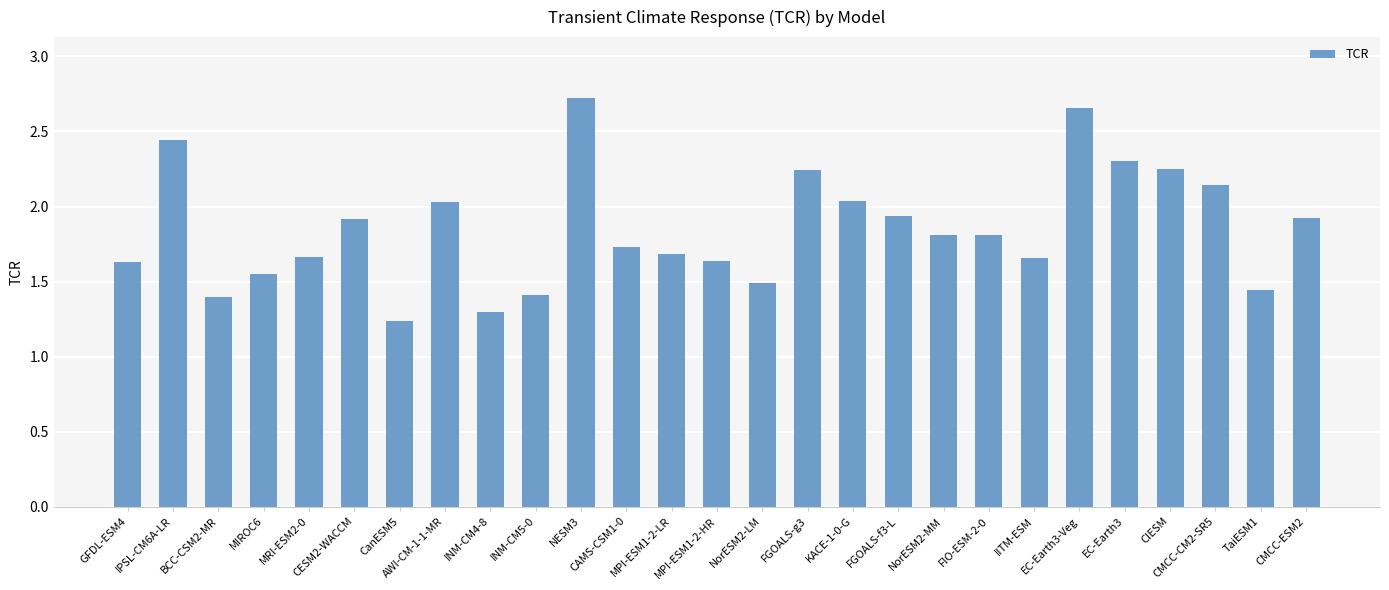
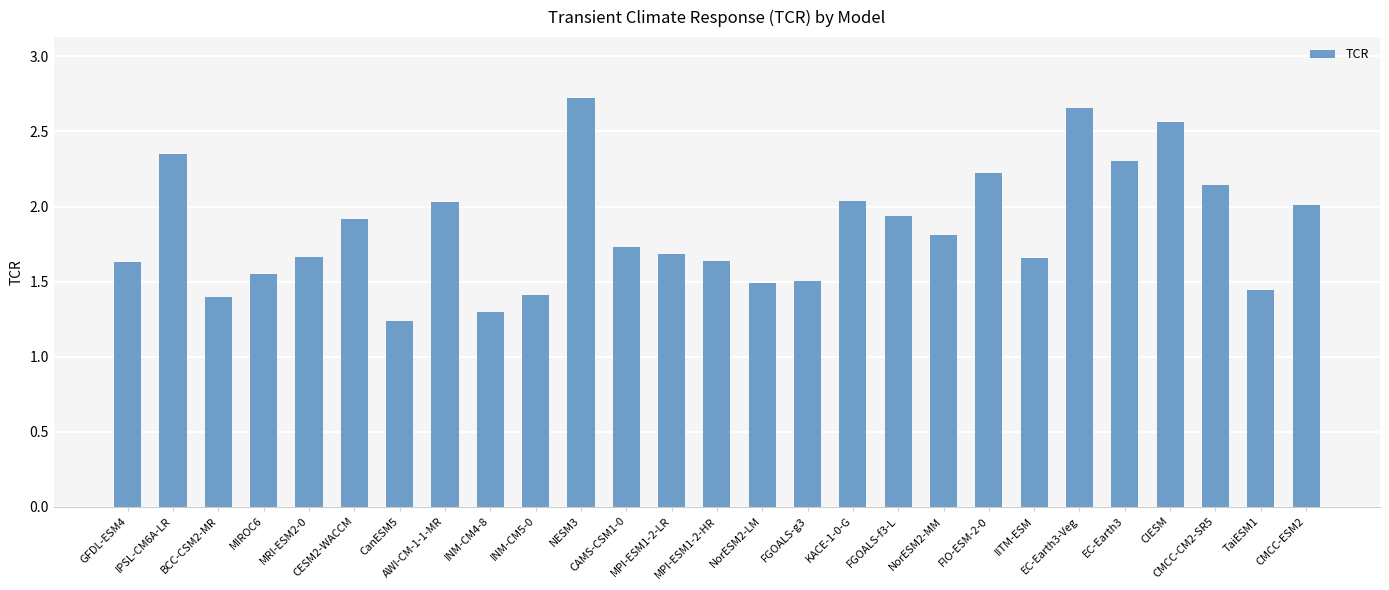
IPSL-CM6A-LR: 2.45 -> 2.35
FGOALS-g3: 2.25 -> 1.50
FIO-ESM-2-0: 1.81 -> 2.22
CIESM: 2.25 -> 2.56
CMCC-ESM2: 1.92 -> 2.01
